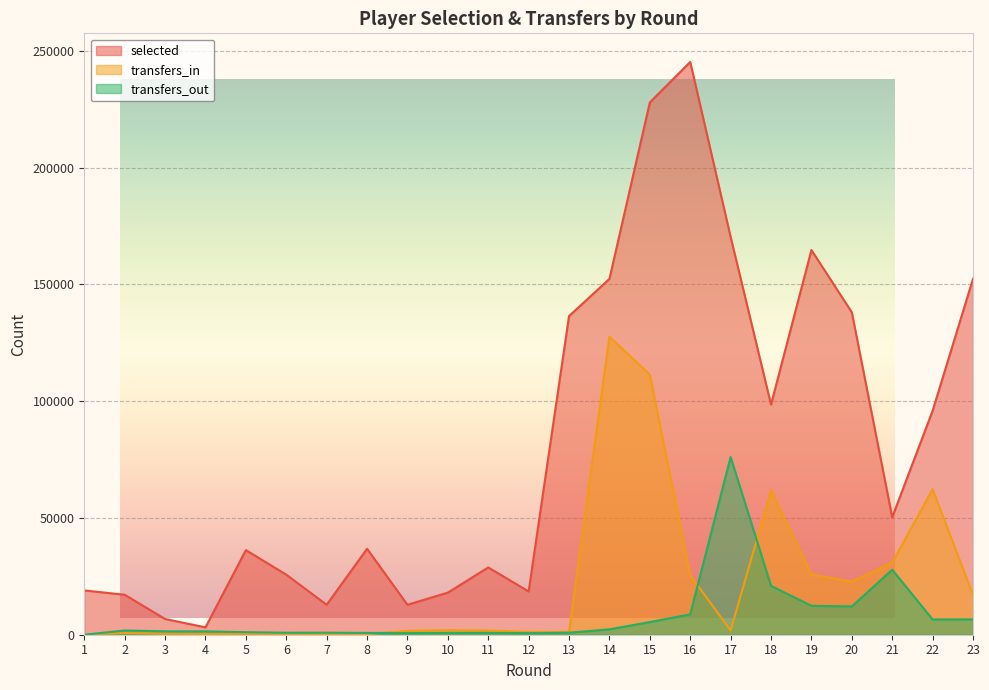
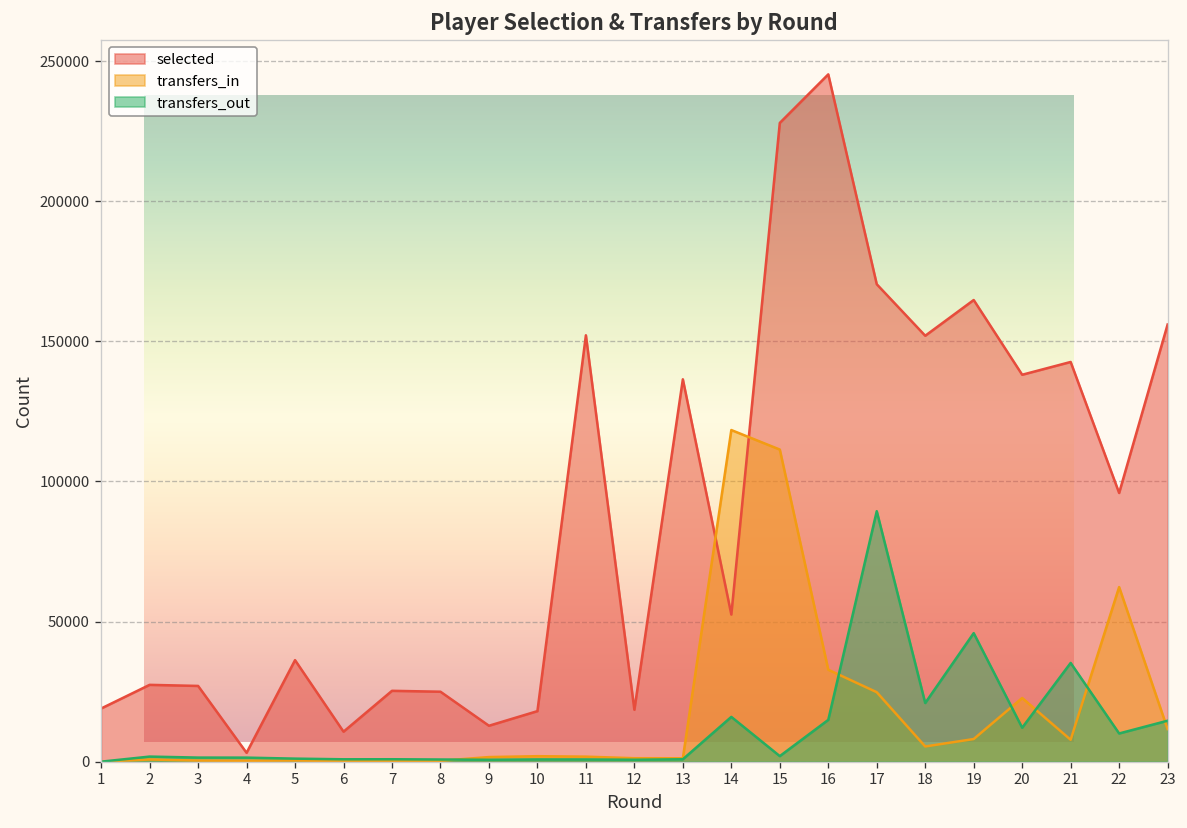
Player Selection & Transfers by Round, selected, 2: 17000 -> 27000
Player Selection & Transfers by Round, selected, 3: 7000 -> 27000
Player Selection & Transfers by Round, selected, 6: 26000 -> 11000
Player Selection & Transfers by Round, selected, 7: 13000 -> 25000
Player Selection & Transfers by Round, selected, 8: 37000 -> 25000
Player Selection & Transfers by Round, selected, 11: 29000 -> 152000
Player Selection & Transfers by Round, selected, 14: 152000 -> 52000
Player Selection & Transfers by Round, transfers_in, 14: 128000 -> 118000
Player Selection & Transfers by Round, transfers_out, 14: 2000 -> 16000
Player Selection & Transfers by Round, transfers_out, 15: 5000 -> 2000
Player Selection & Transfers by Round, transfers_in, 16: 25000 -> 33000
Player Selection & Transfers by Round, transfers_out, 16: 9000 -> 15000
Player Selection & Transfers by Round, transfers_in, 17: 2000 -> 25000
Player Selection & Transfers by Round, transfers_out, 17: 76000 -> 89000
Player Selection & Transfers by Round, selected, 18: 99000 -> 152000
Player Selection & Transfers by Round, transfers_in, 18: 62000 -> 5000
Player Selection & Transfers by Round, transfers_in, 19: 26000 -> 8000
Player Selection & Transfers by Round, transfers_out, 19: 12000 -> 46000
Player Selection & Transfers by Round, selected, 21: 50000 -> 143000
Player Selection & Transfers by Round, transfers_in, 21: 31000 -> 8000
Player Selection & Transfers by Round, transfers_out, 21: 28000 -> 35000
Player Selection & Transfers by Round, transfers_out, 22: 7000 -> 10000
Player Selection & Transfers by Round, selected, 23: 152000 -> 156000
Player Selection & Transfers by Round, transfers_in, 23: 17000 -> 12000
Player Selection & Transfers by Round, transfers_out, 23: 7000 -> 15000
